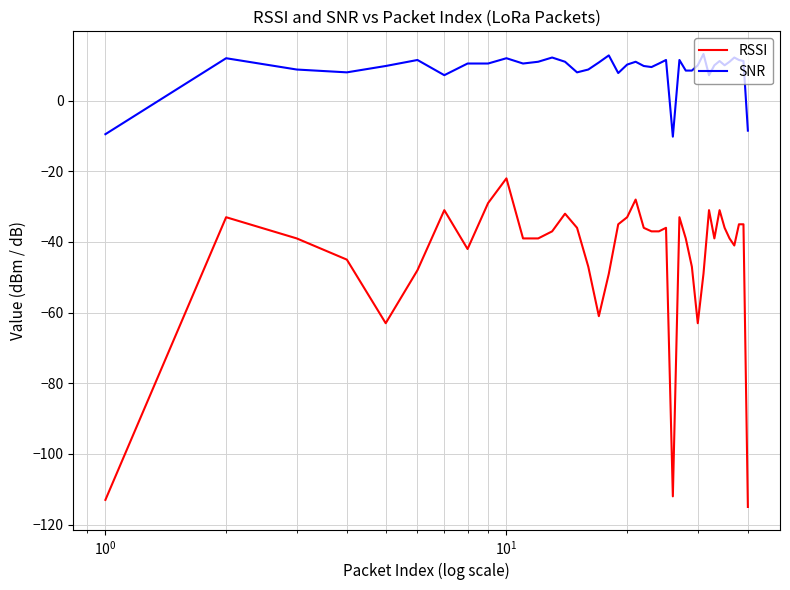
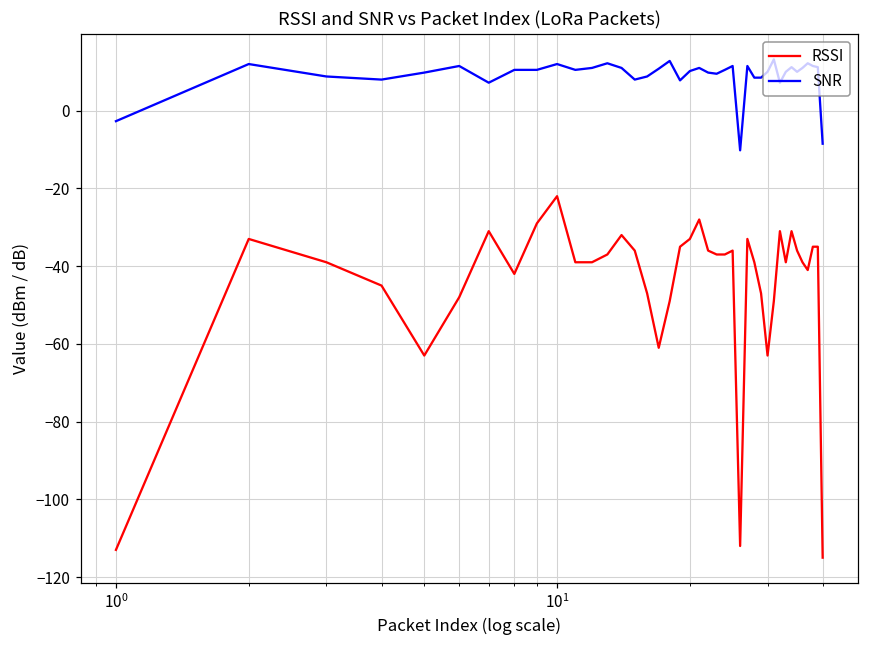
SNR, 10^0: -10 -> -3
